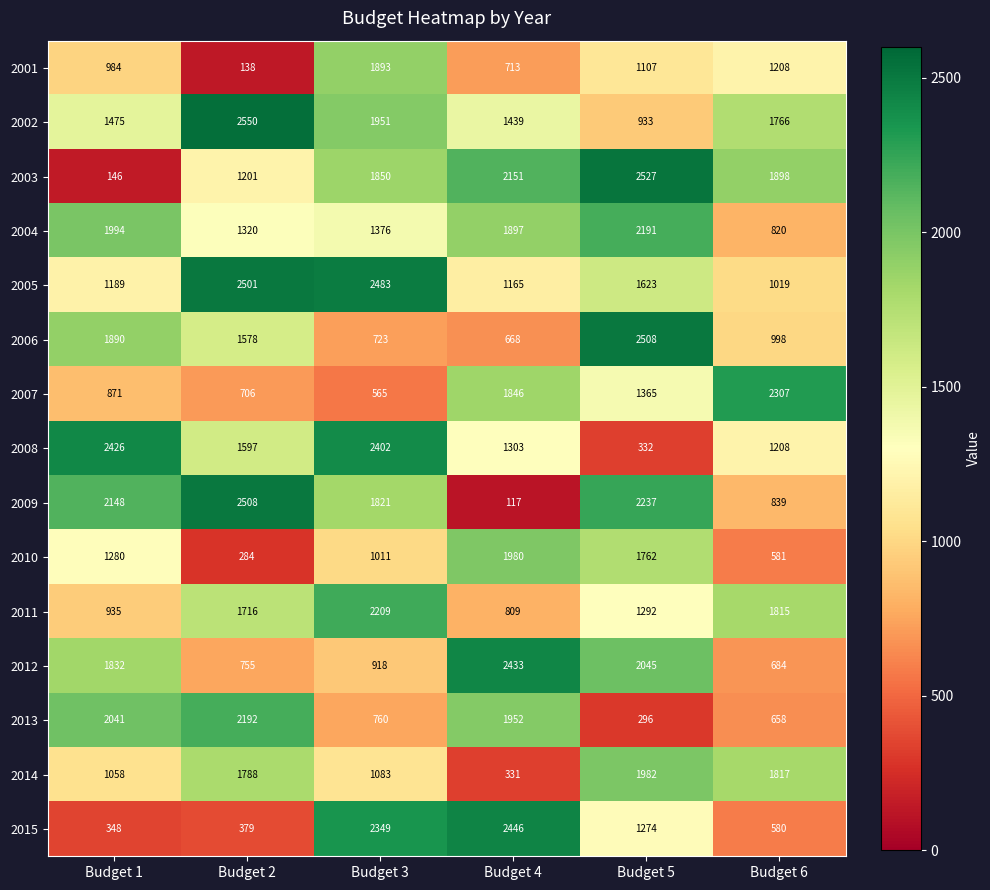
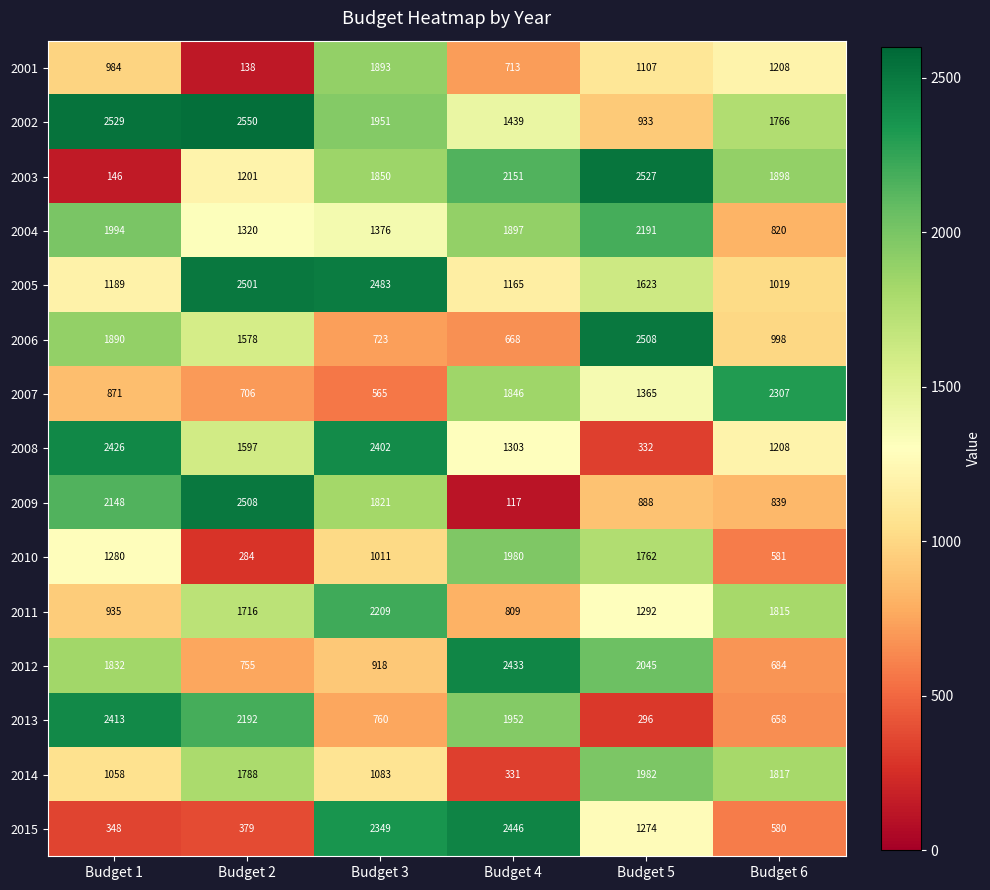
2002, Budget 1: 1475 -> 2529
2009, Budget 5: 2237 -> 888
2013, Budget 1: 2041 -> 2413
